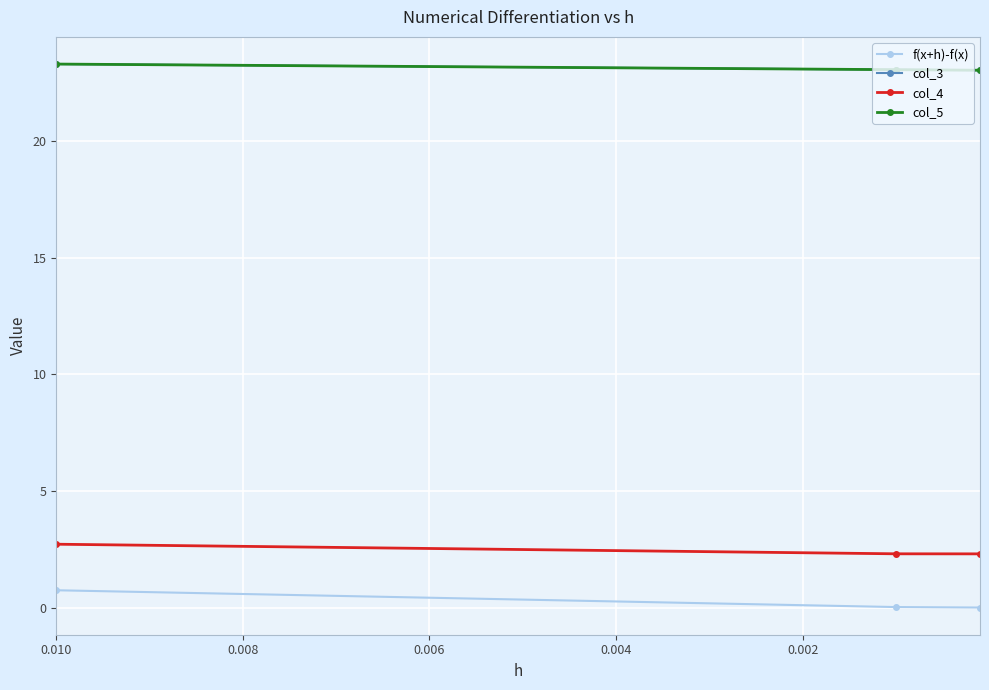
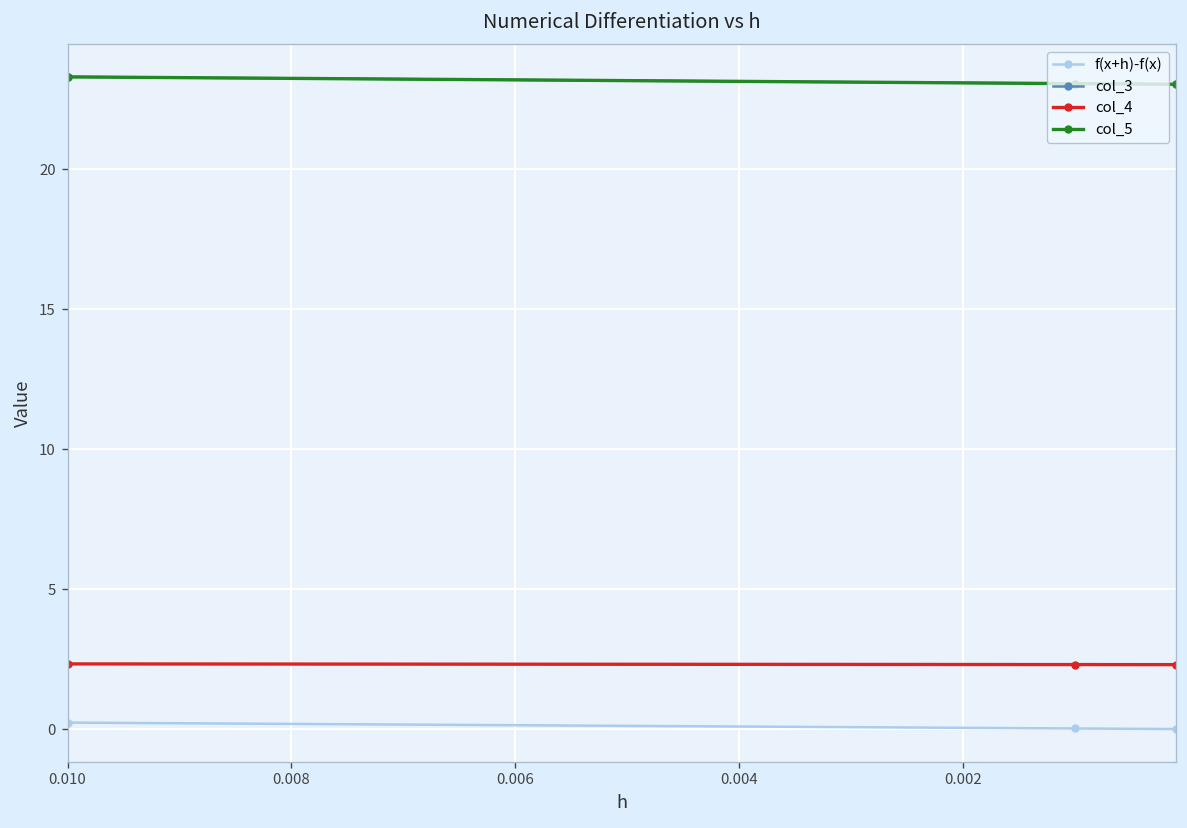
f(x+h)-f(x), 0.010: 0.7 -> 0.2
col_4, 0.010: 2.7 -> 2.3
